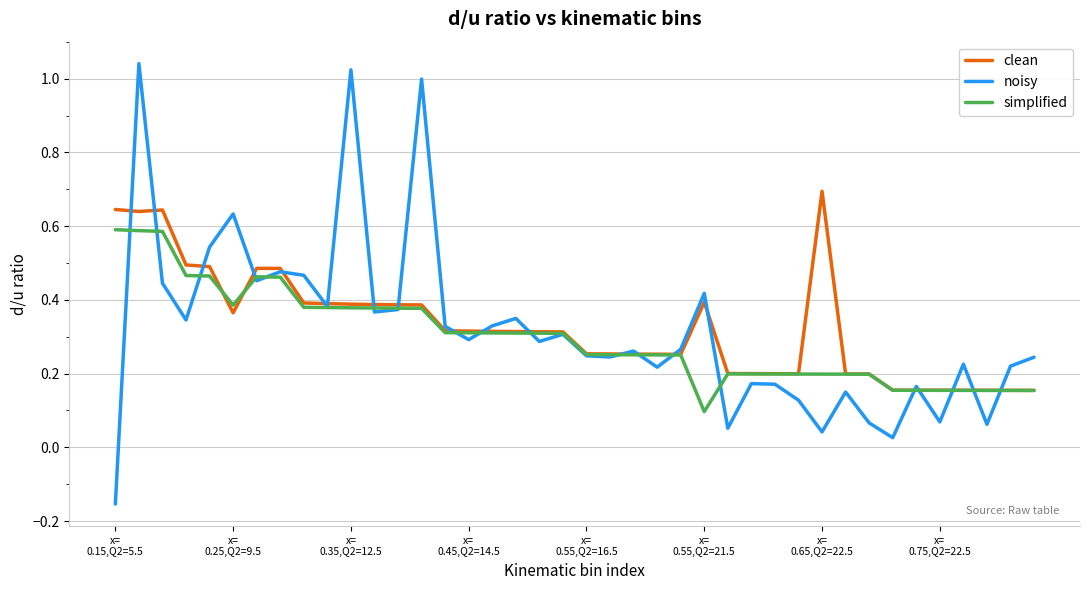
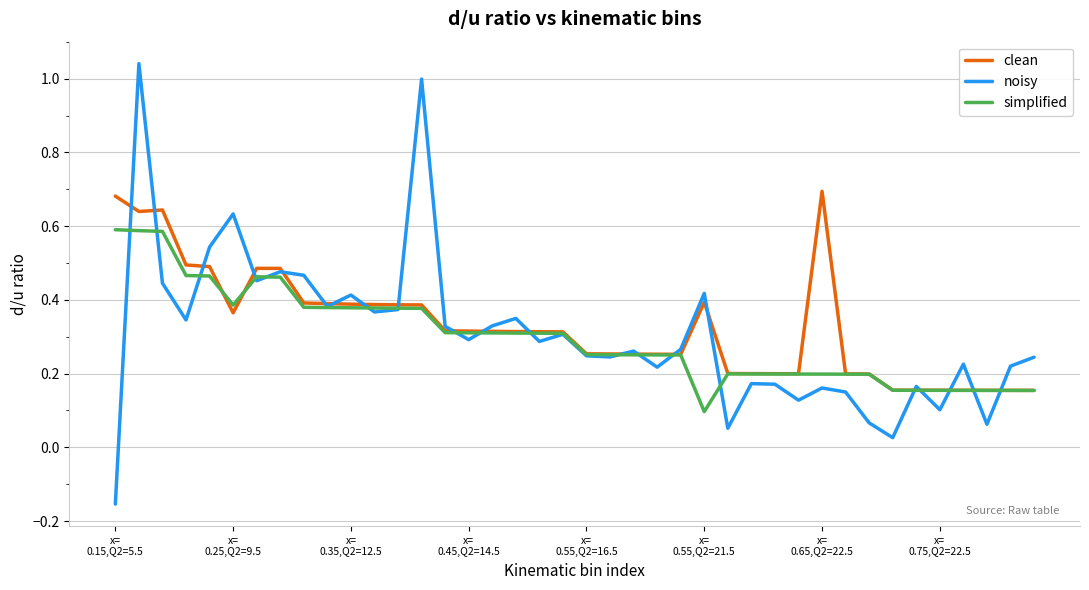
clean, x= 0.15,Q2=5.5: 0.65 -> 0.68
noisy, x= 0.35,Q2=12.5: 1.02 -> 0.41
noisy, x= 0.65,Q2=22.5: 0.04 -> 0.16
noisy, x= 0.75,Q2=22.5: 0.07 -> 0.10
